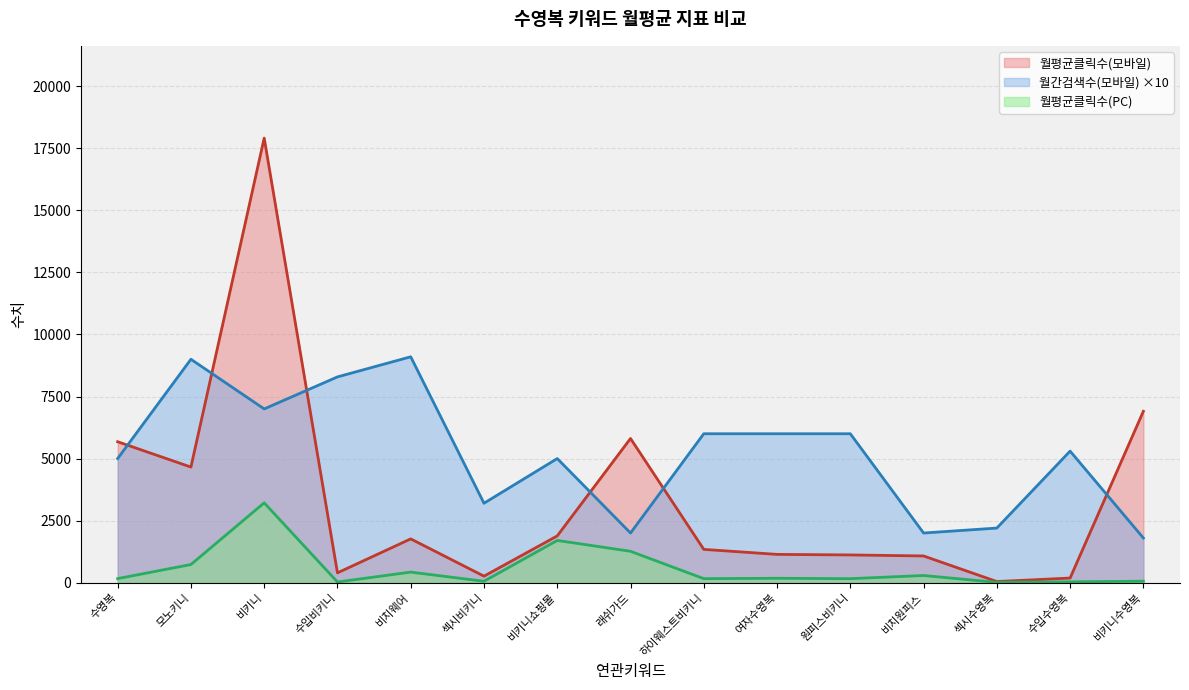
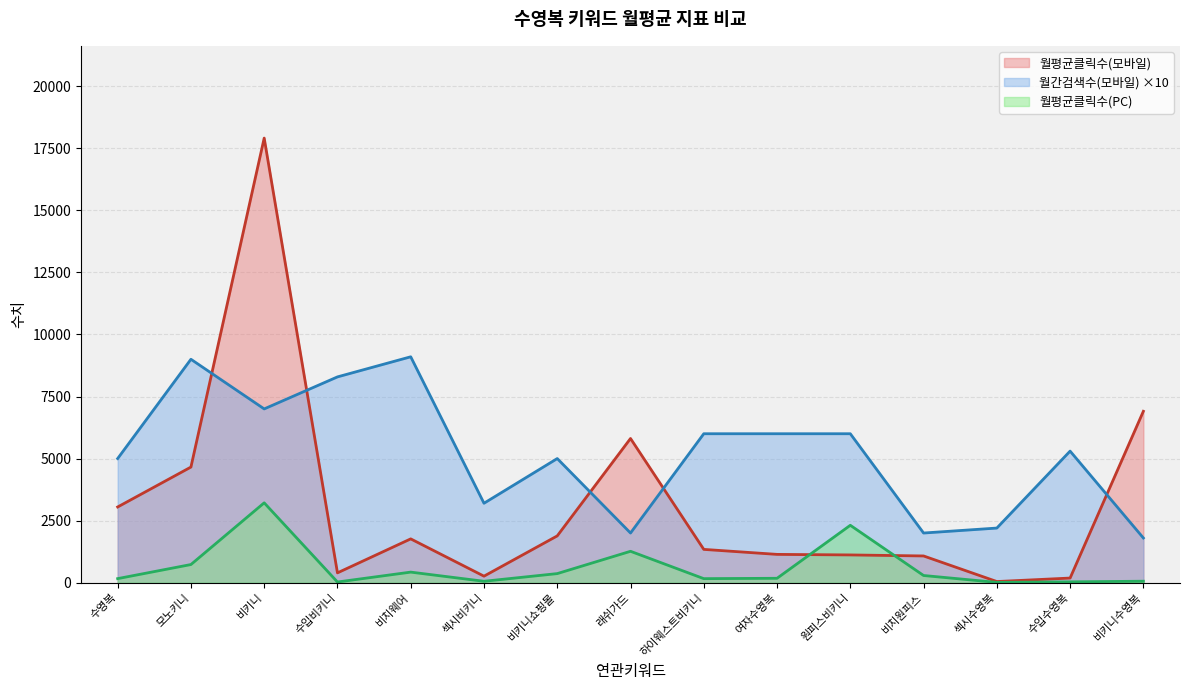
월평균클릭수(모바일), 수영복: 5700 -> 3000
월평균클릭수(PC), 비키니쇼핑몰: 1700 -> 400
월평균클릭수(PC), 원피스비키니: 200 -> 2300
